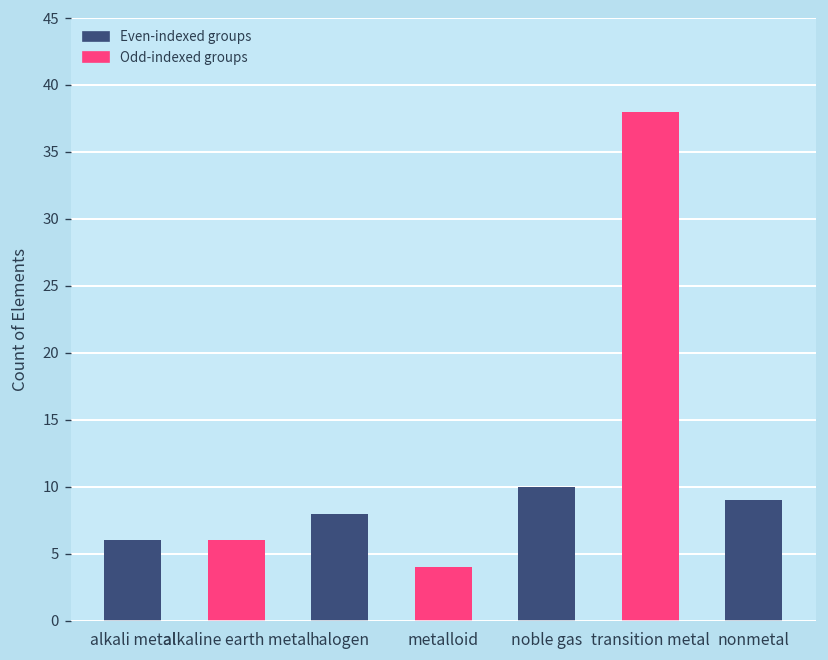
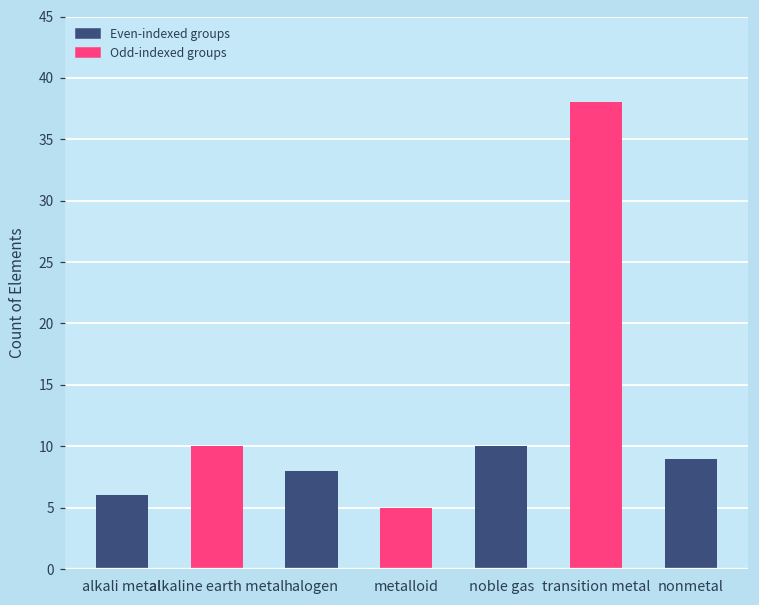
alkaline earth metal: 6 -> 10
metalloid: 4 -> 5
